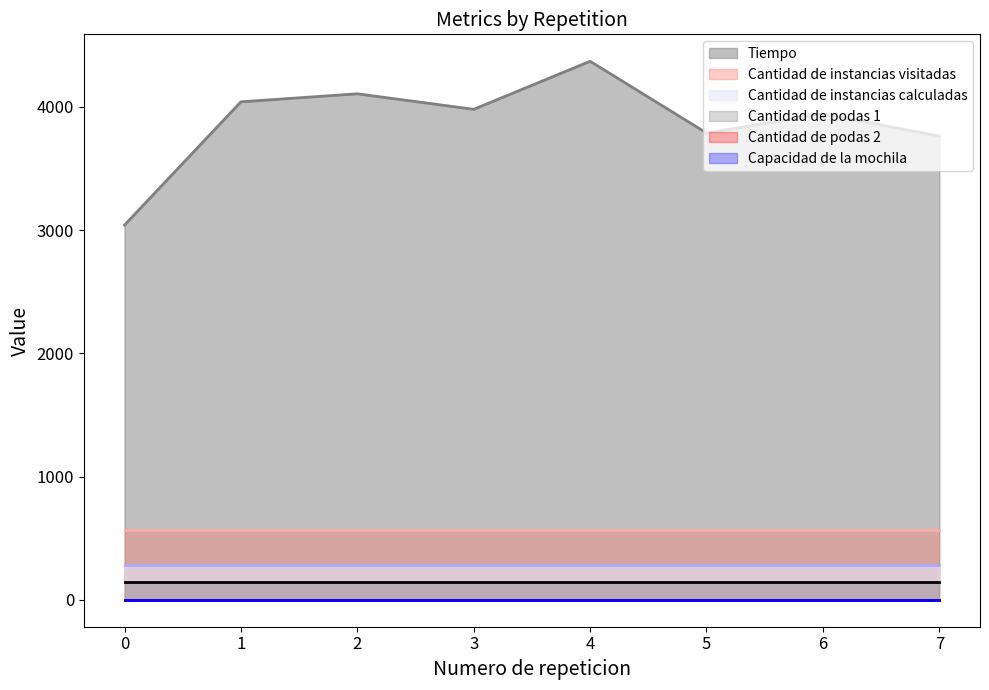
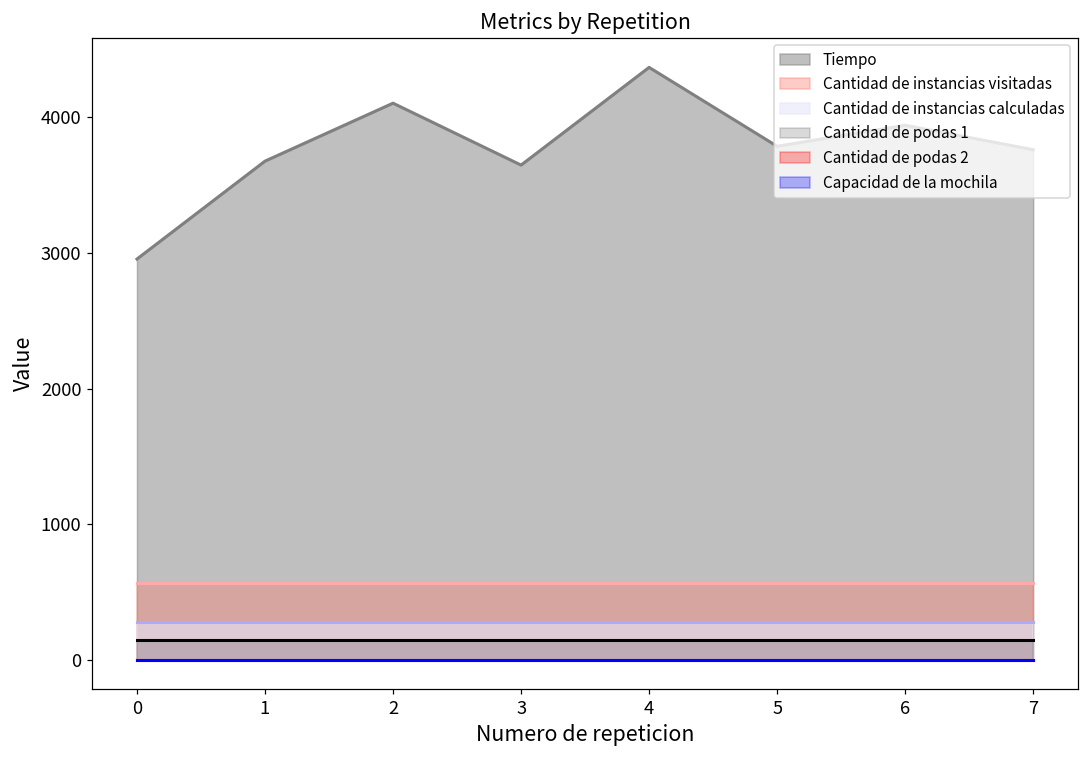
Tiempo, 0: 3040 -> 2960
Tiempo, 1: 4040 -> 3680
Tiempo, 3: 3980 -> 3650
